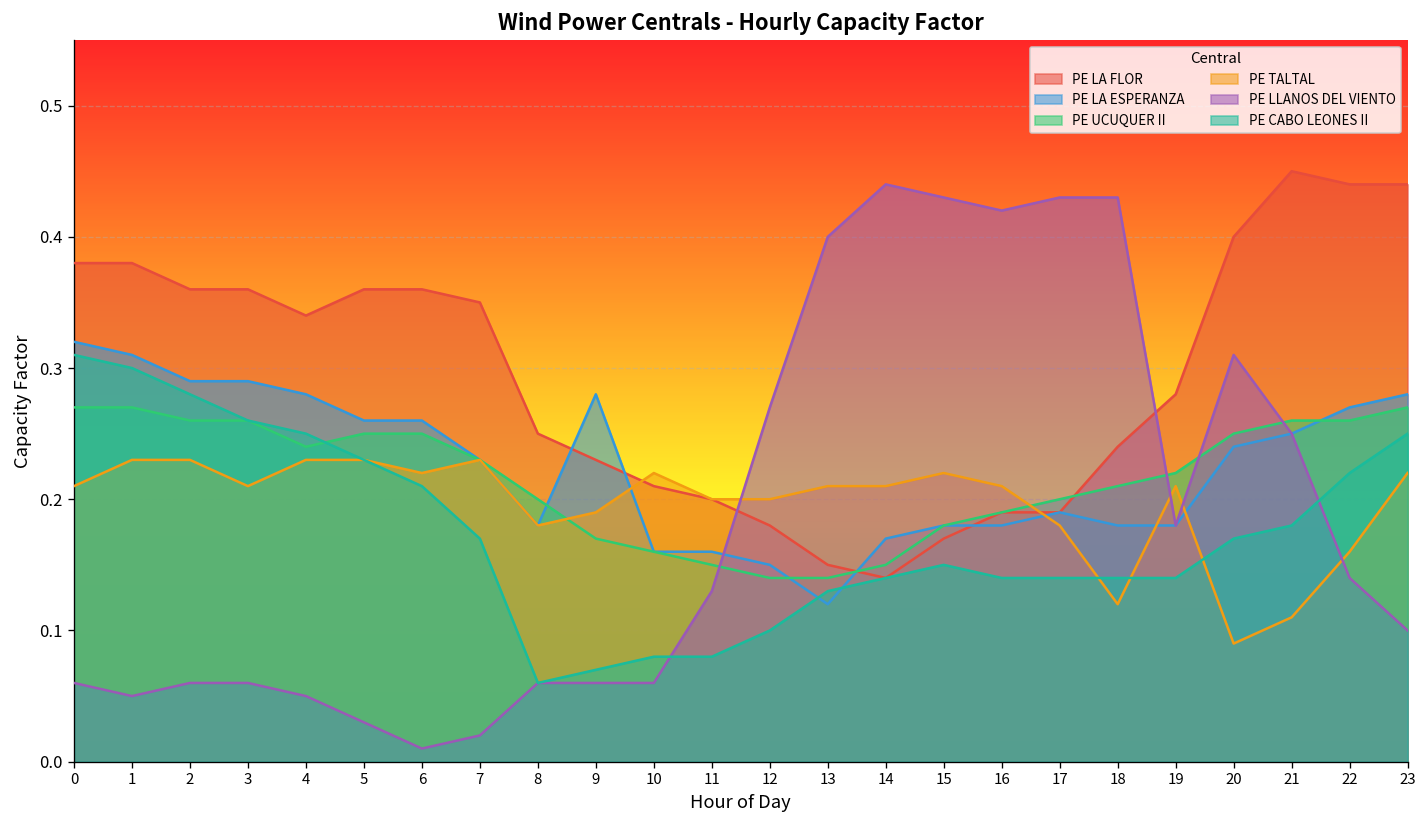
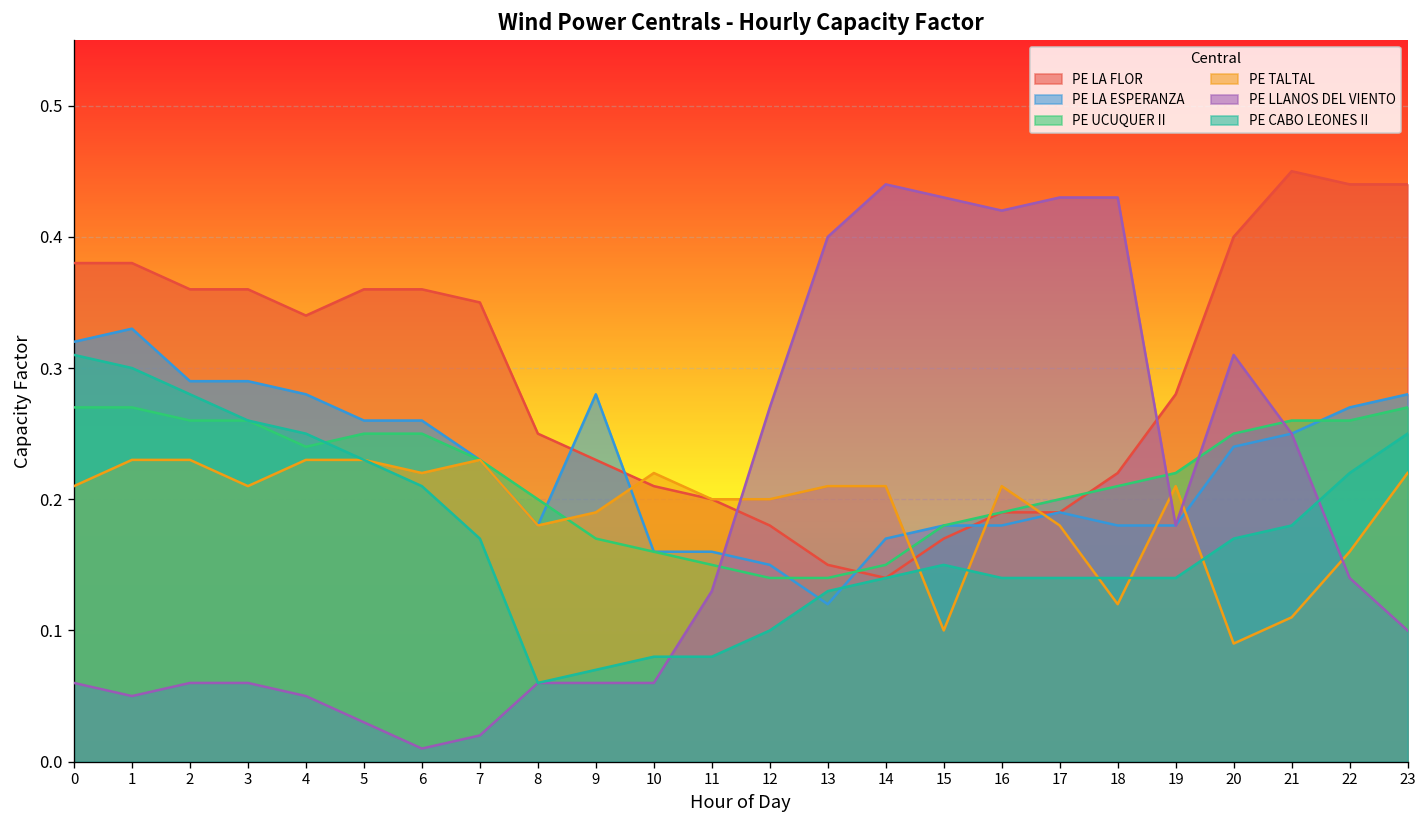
PE LA ESPERANZA, 1: 0.31 -> 0.33
PE TALTAL, 15: 0.22 -> 0.10
PE LA FLOR, 18: 0.24 -> 0.22
